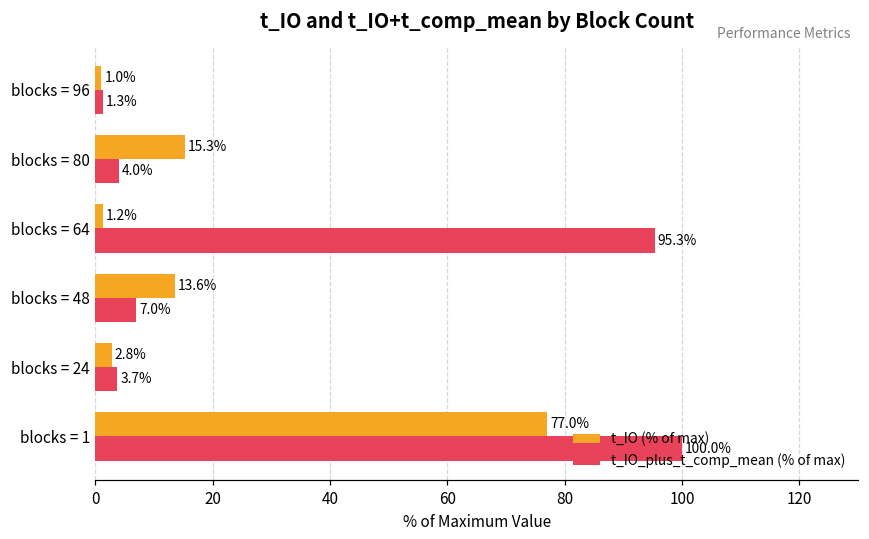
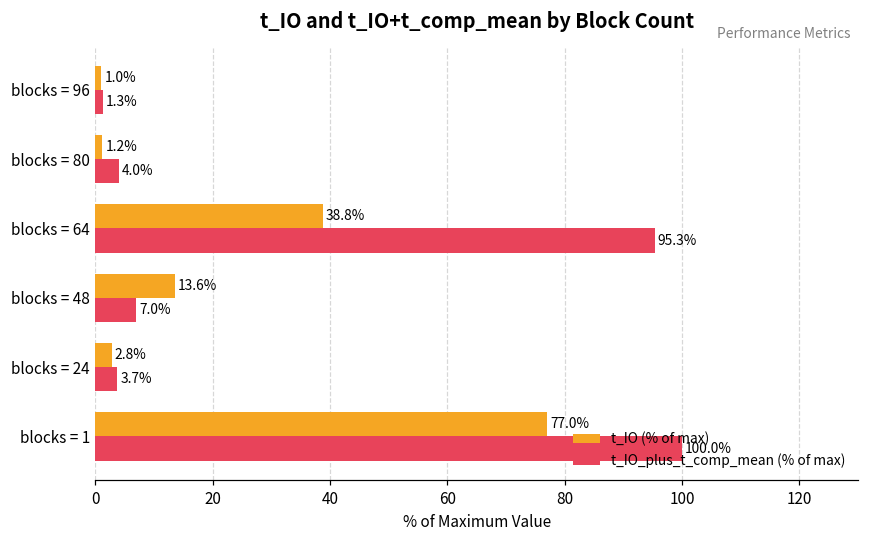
t_IO (% of max), blocks = 80: 15.3% -> 1.2%
t_IO (% of max), blocks = 64: 1.2% -> 38.8%
